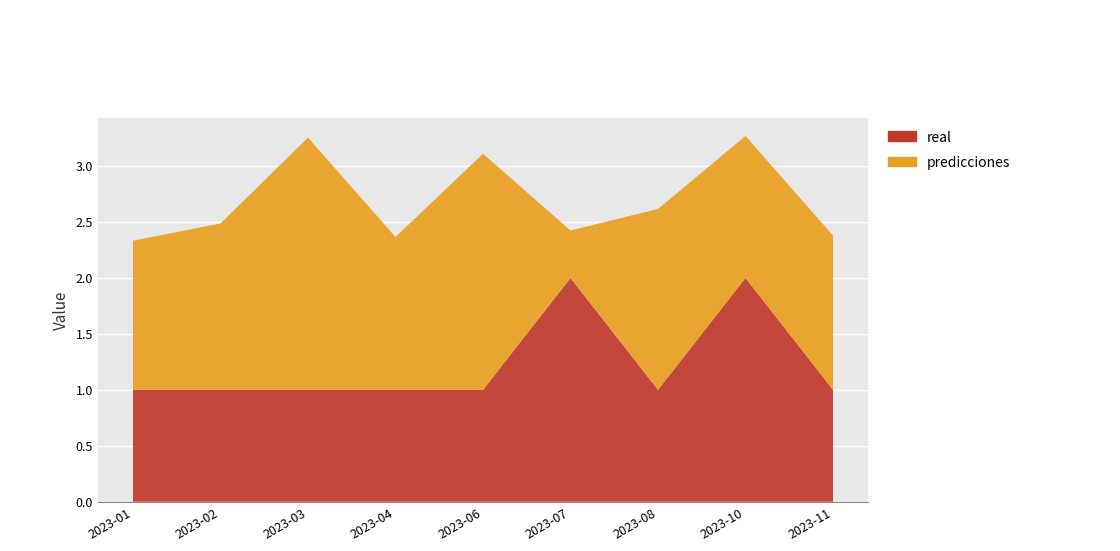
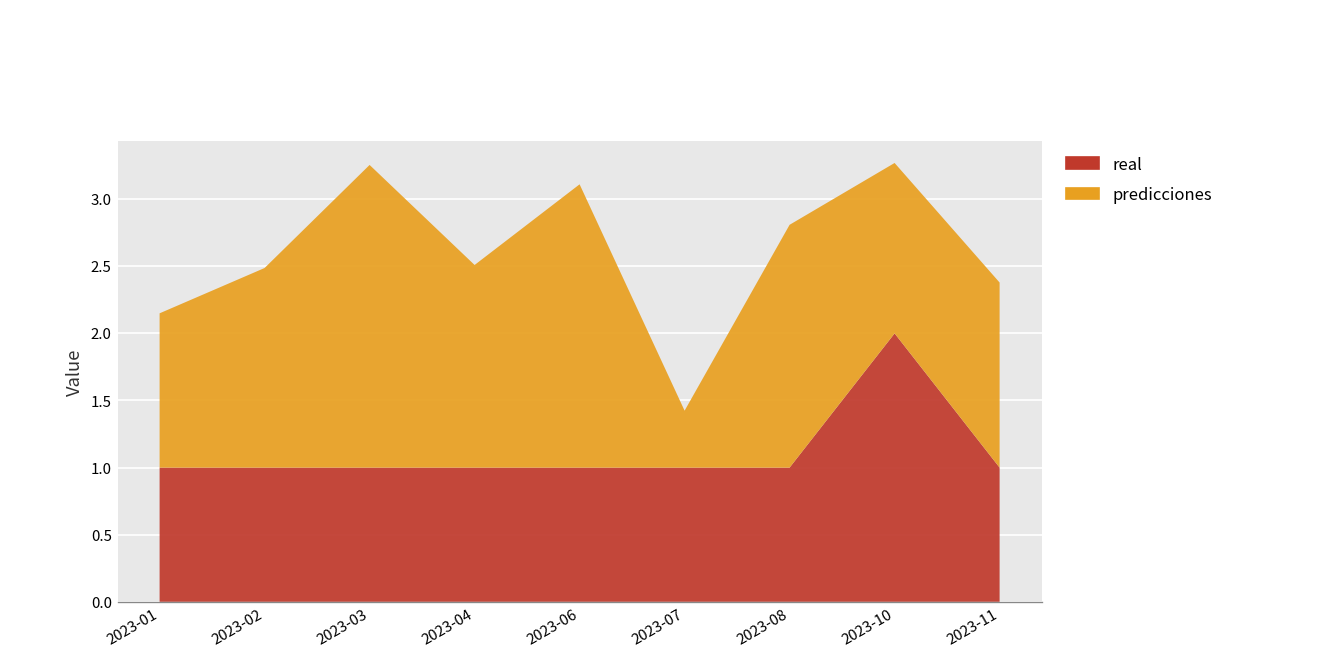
predicciones, 2023-01: 1.33 -> 1.15
predicciones, 2023-04: 1.37 -> 1.51
real, 2023-07: 2 -> 1
predicciones, 2023-08: 1.62 -> 1.81
